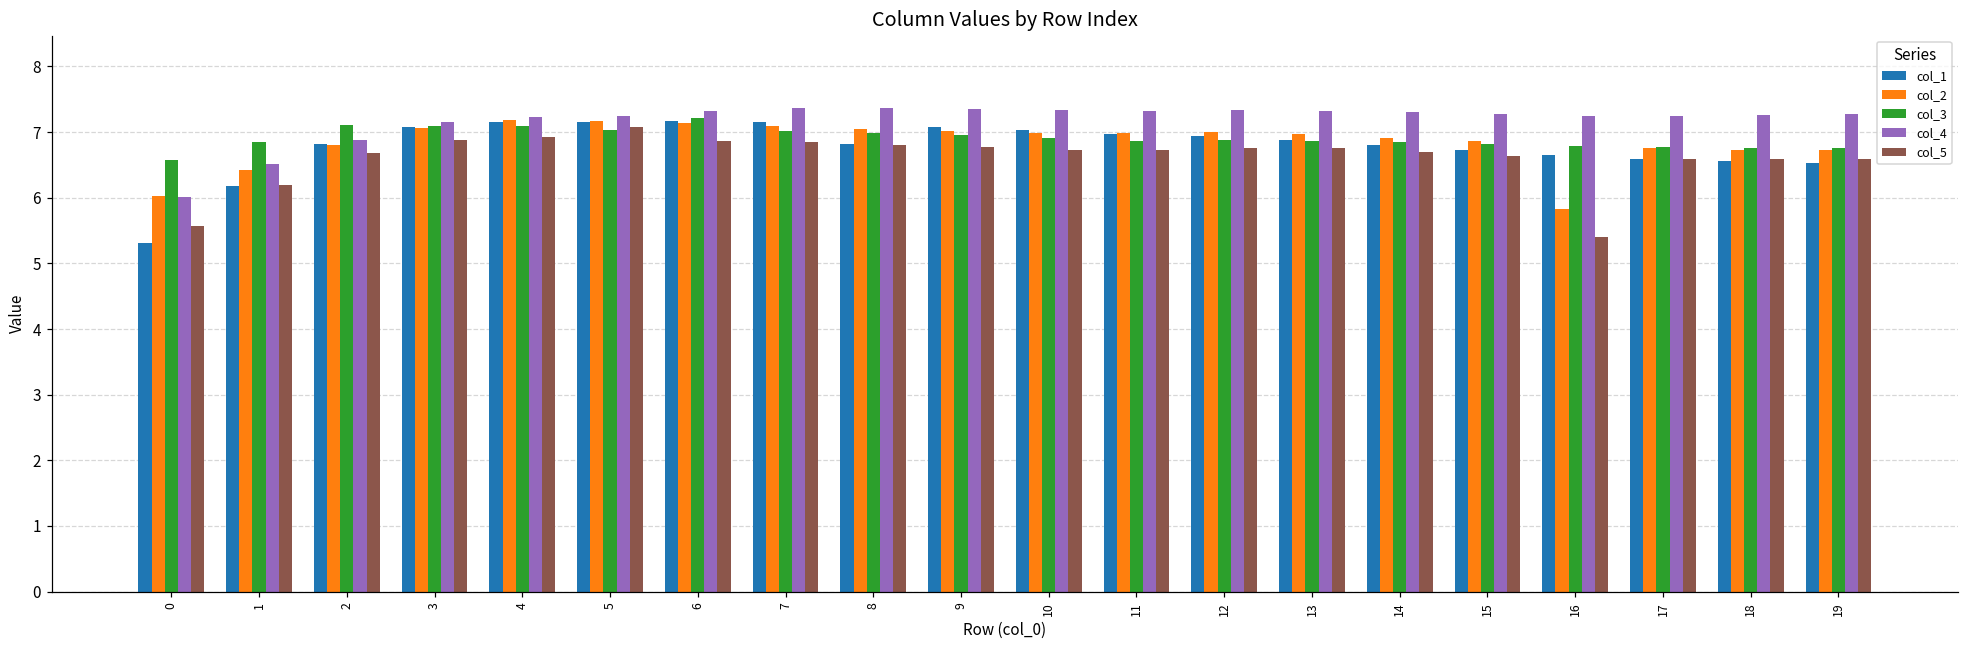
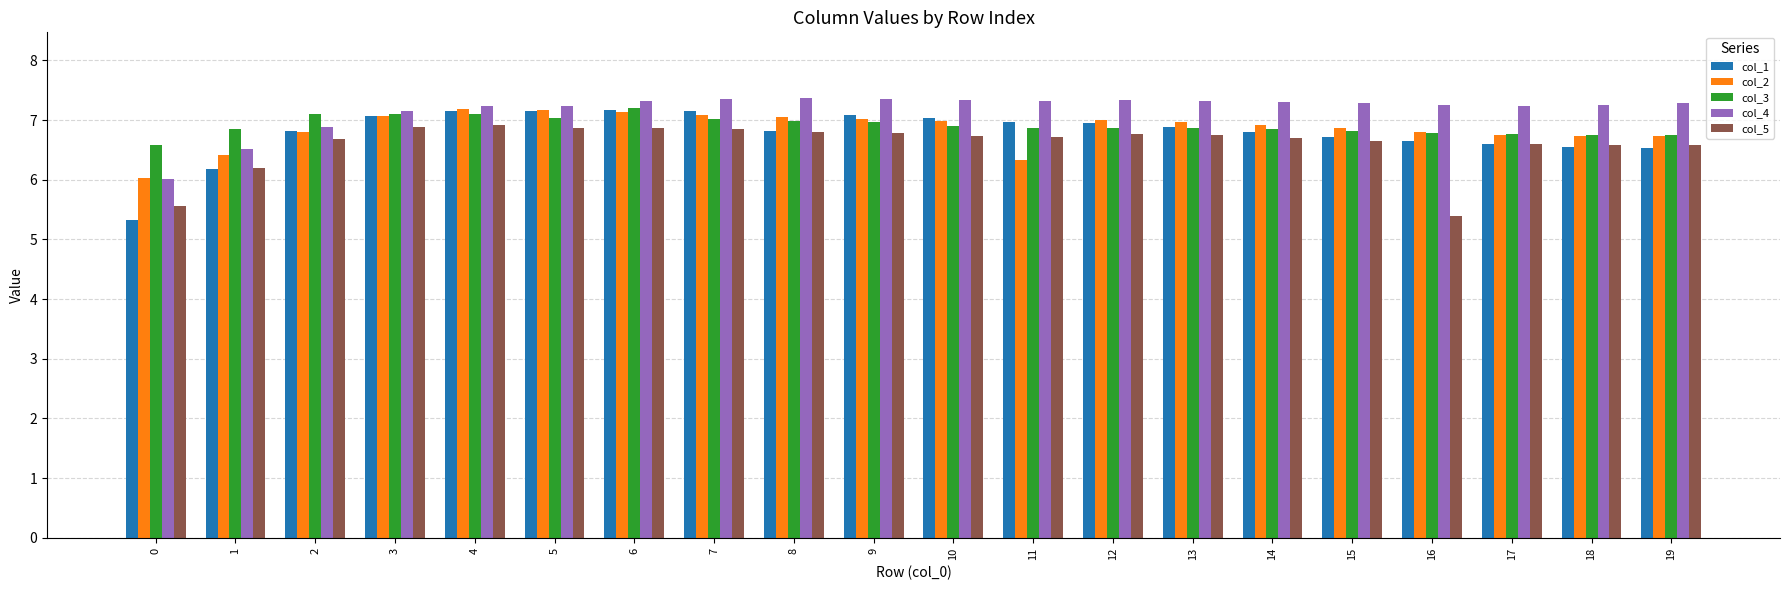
col_5, 5: 7.1 -> 6.9
col_2, 11: 7.0 -> 6.3
col_2, 16: 5.8 -> 6.8
